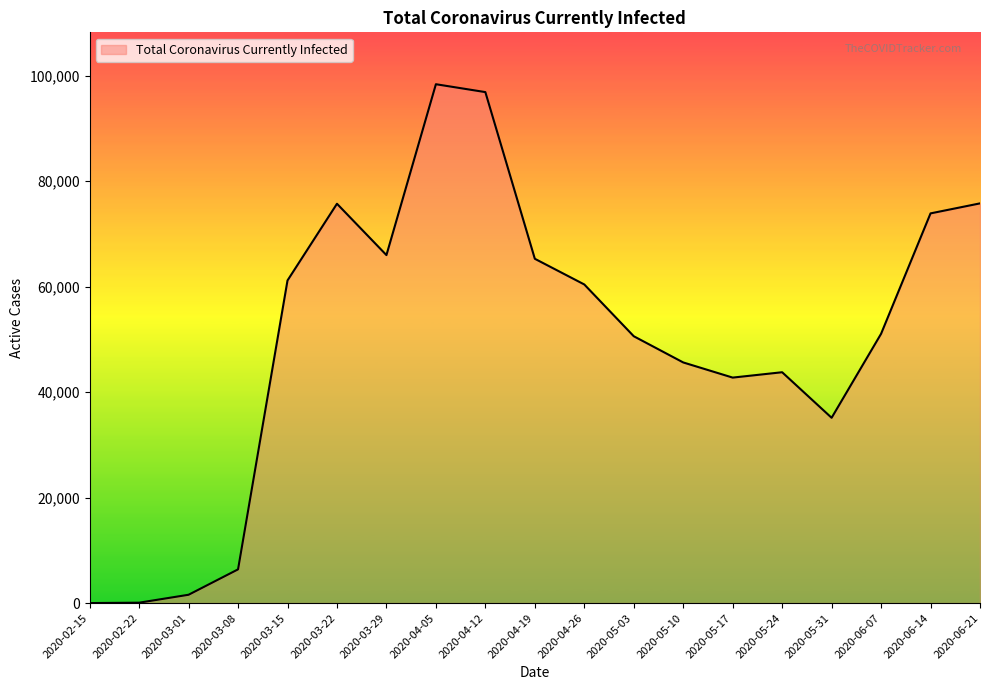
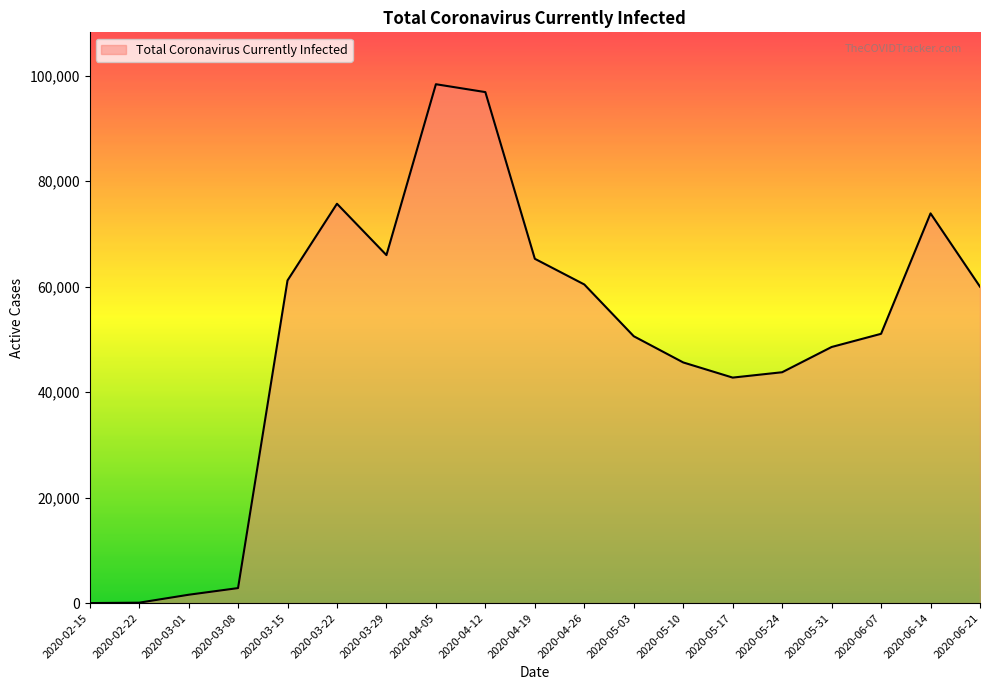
2020-03-08: 6,000 -> 3,000
2020-05-31: 35,000 -> 49,000
2020-06-21: 76,000 -> 60,000
